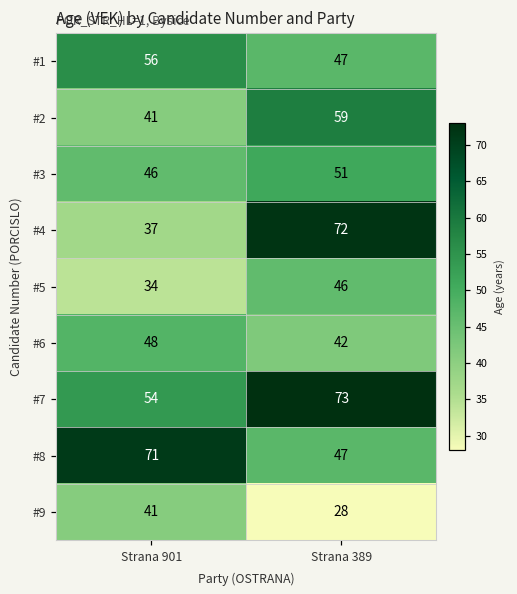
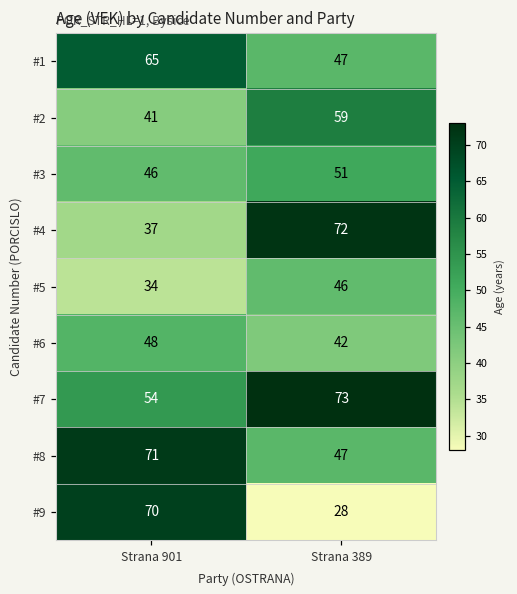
#1, Strana 901: 56 -> 65
#9, Strana 901: 41 -> 70
